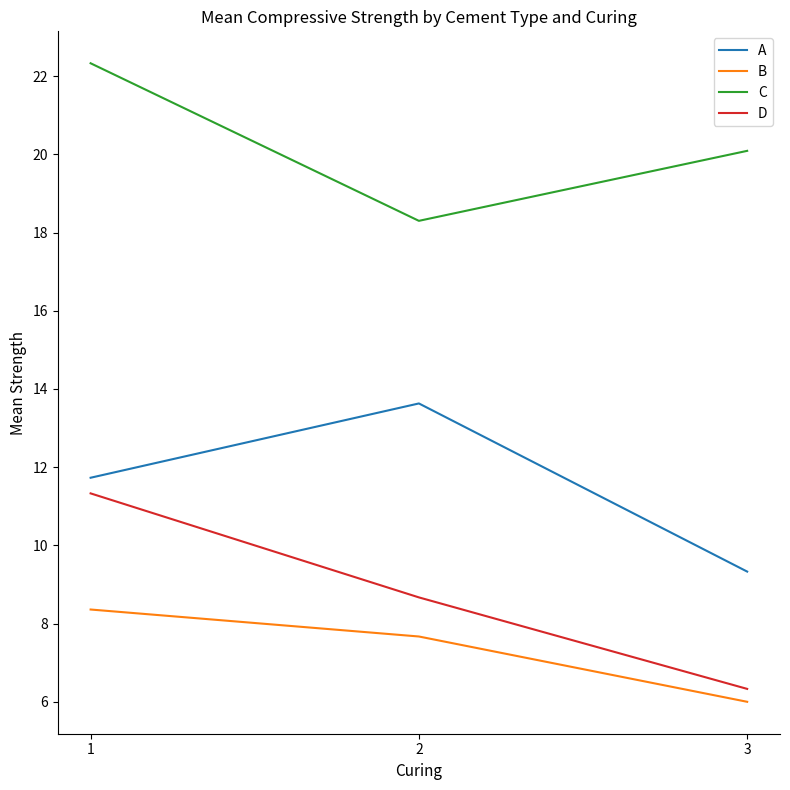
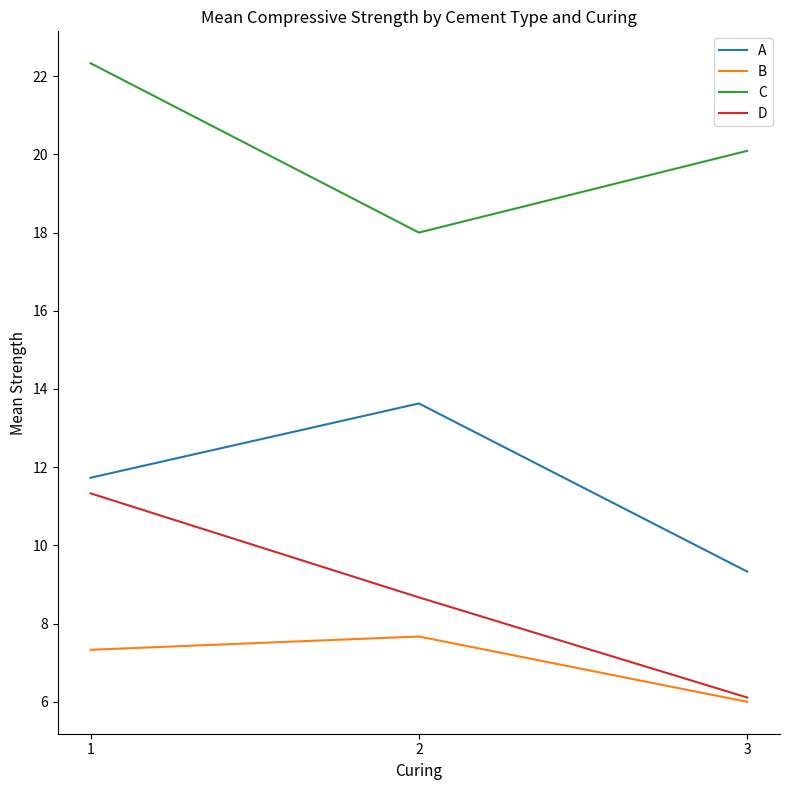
B, 1: 8.4 -> 7.3
C, 2: 18.3 -> 18.0
D, 3: 6.3 -> 6.1
